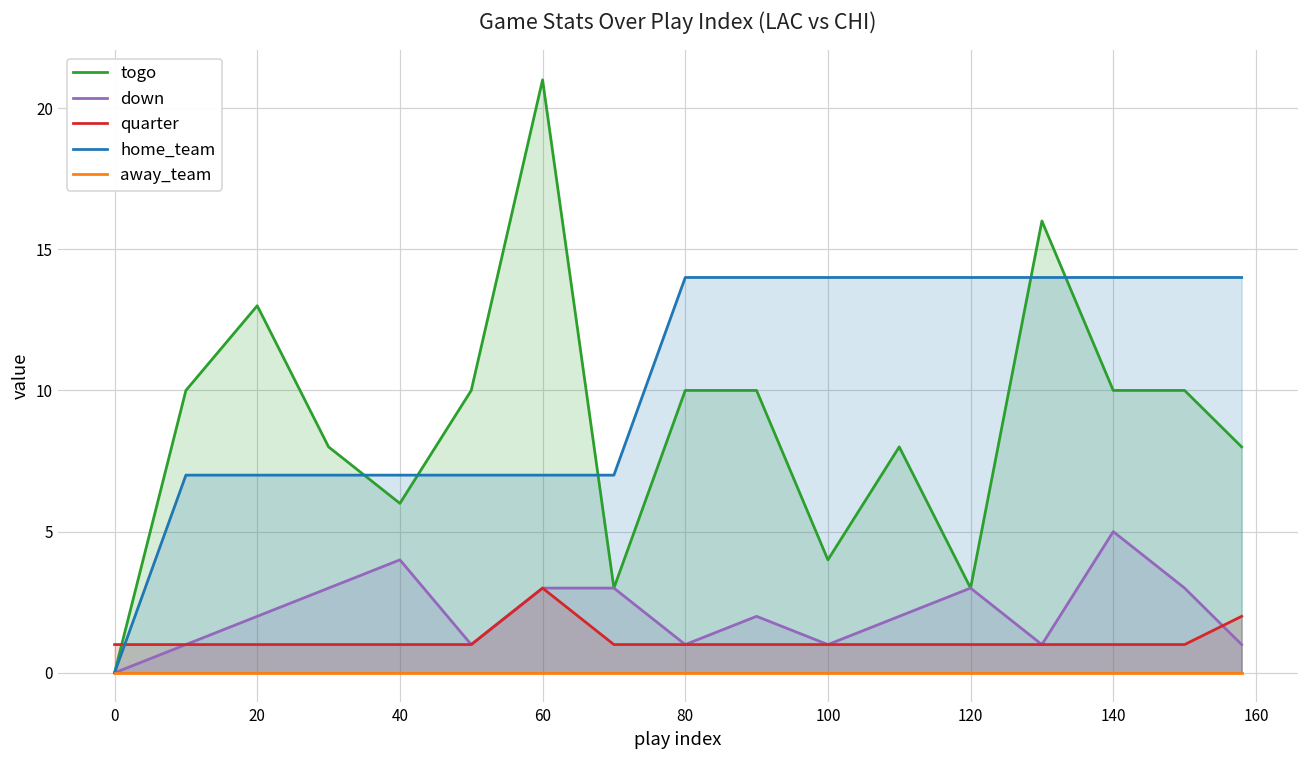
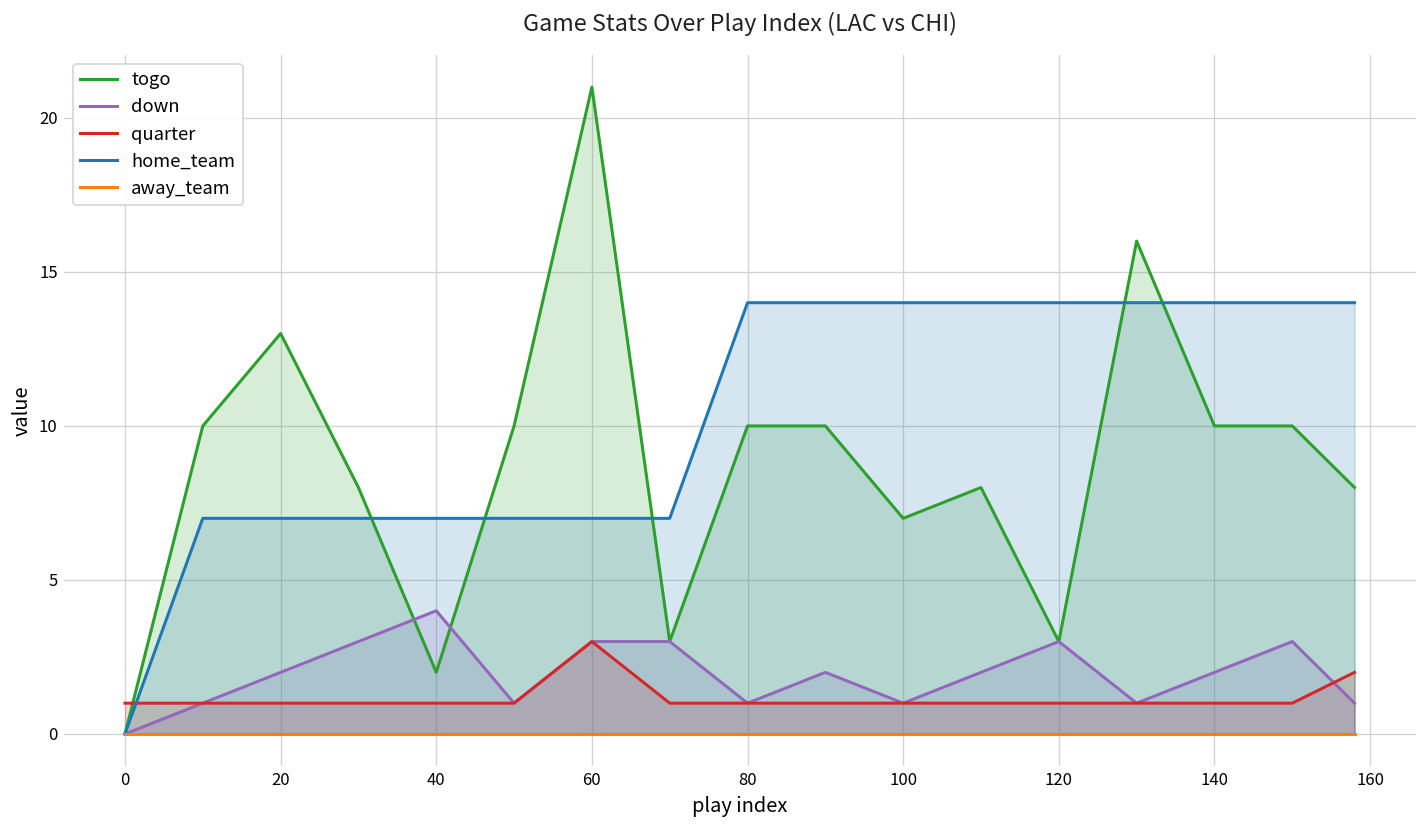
togo, 40: 6 -> 2
togo, 100: 4 -> 7
down, 140: 5 -> 2
